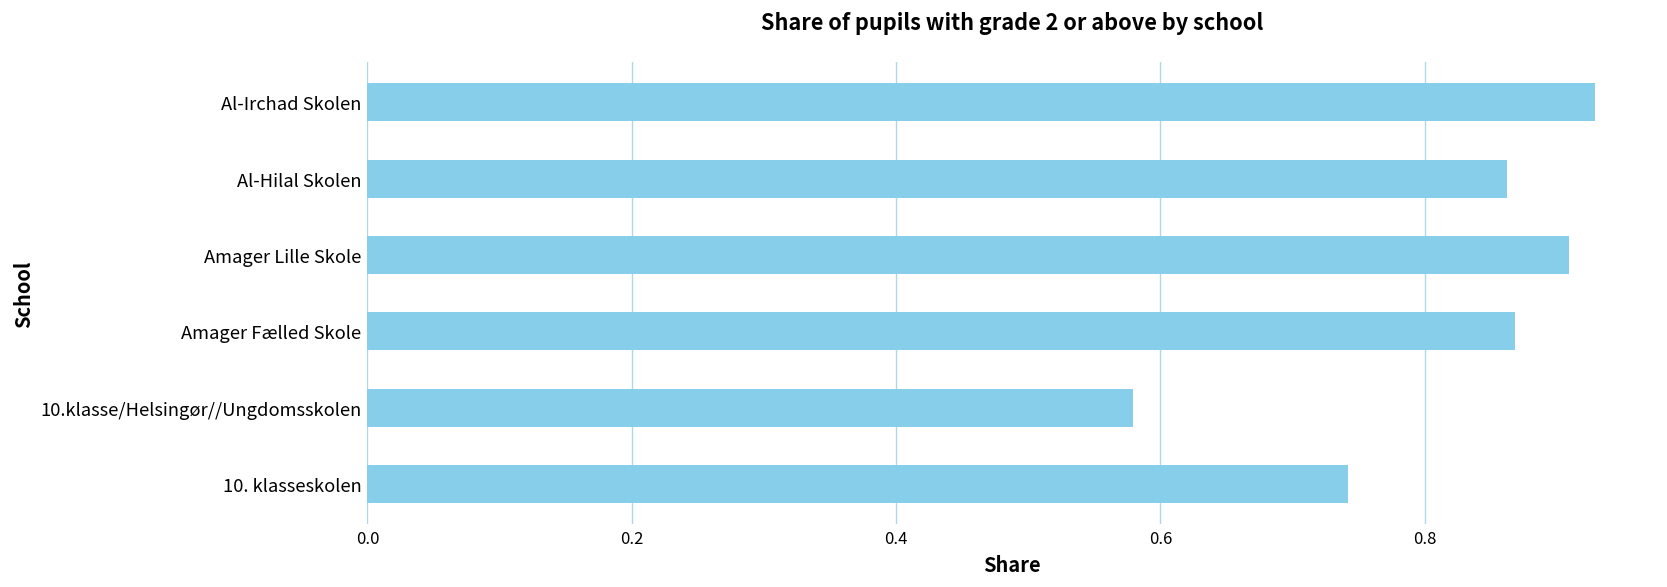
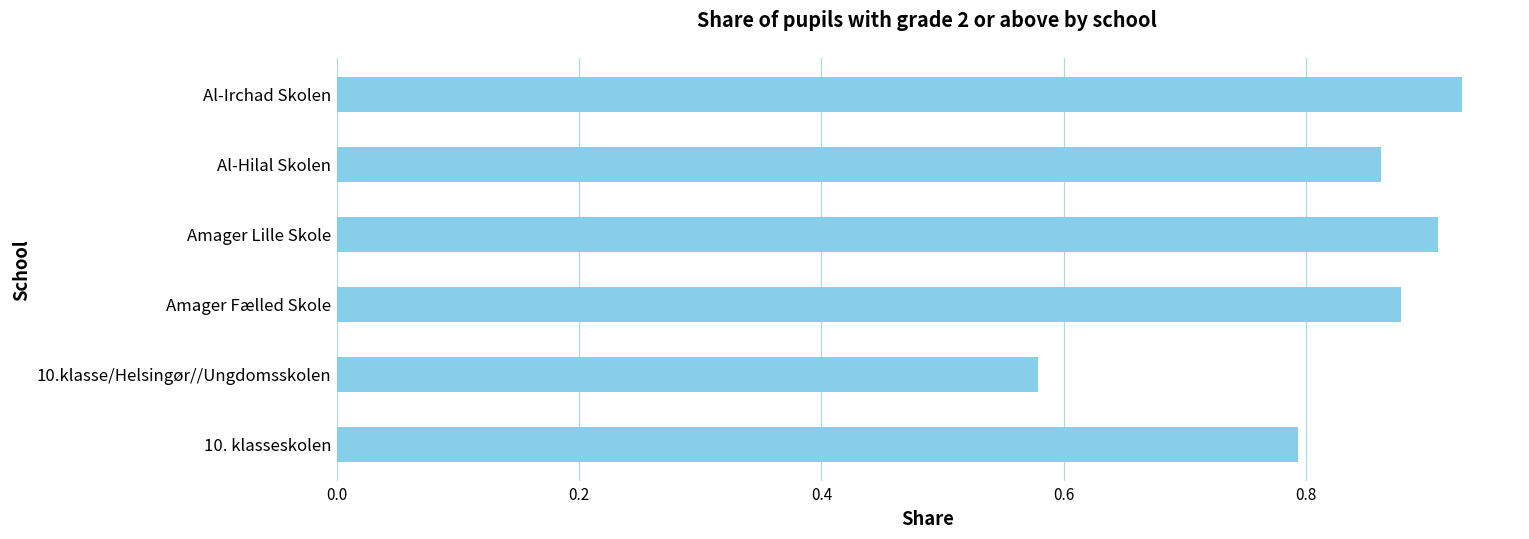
Amager Fælled Skole: 0.868 -> 0.879
10. klasseskolen: 0.742 -> 0.793
